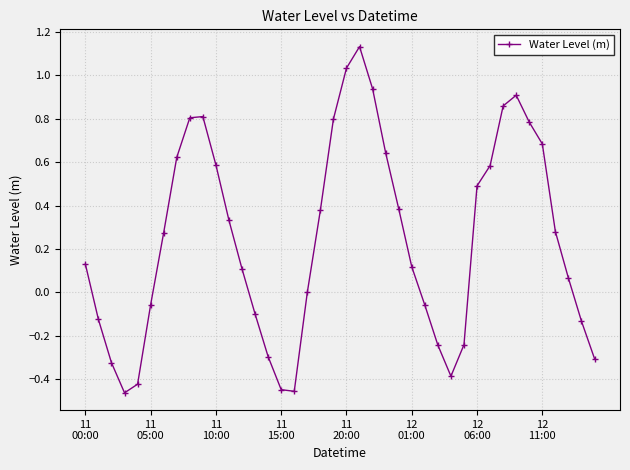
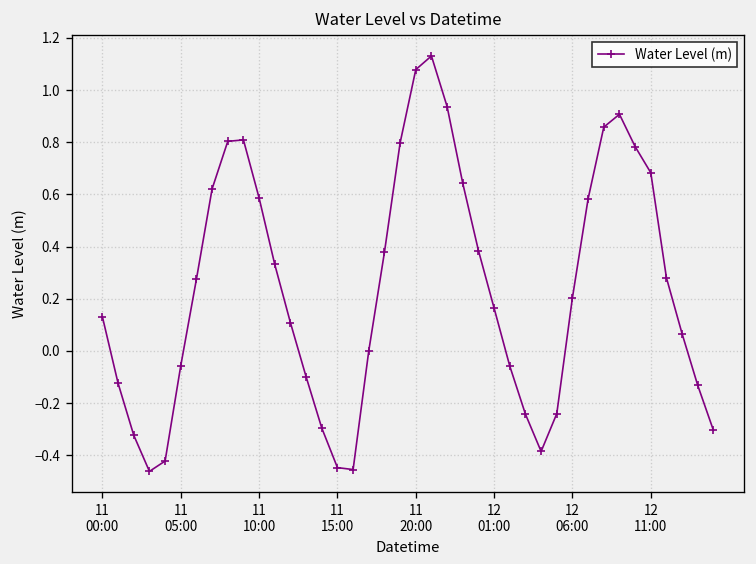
11 20:00: 1.03 -> 1.08
12 01:00: 0.12 -> 0.16
12 06:00: 0.49 -> 0.20
